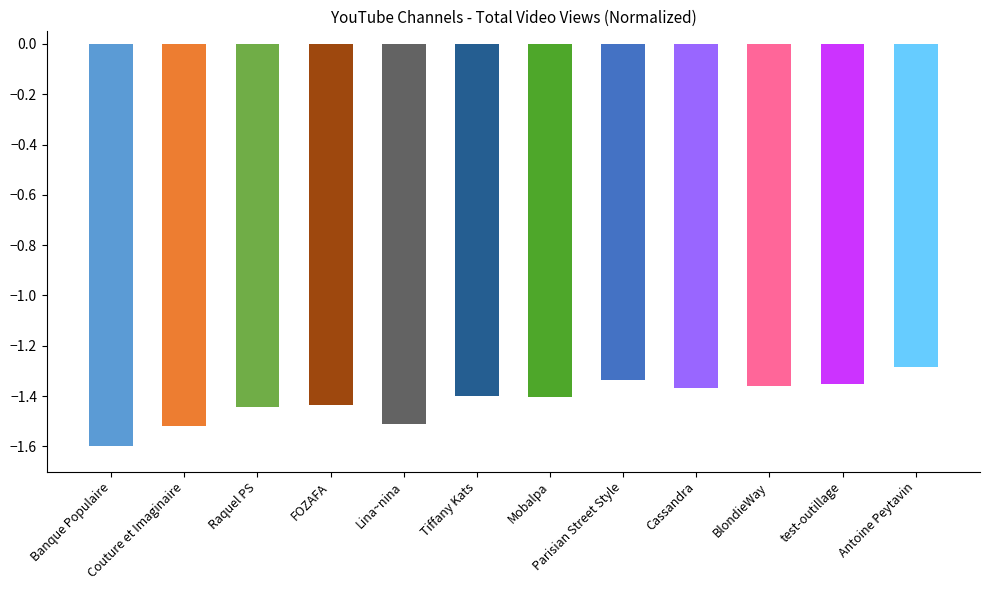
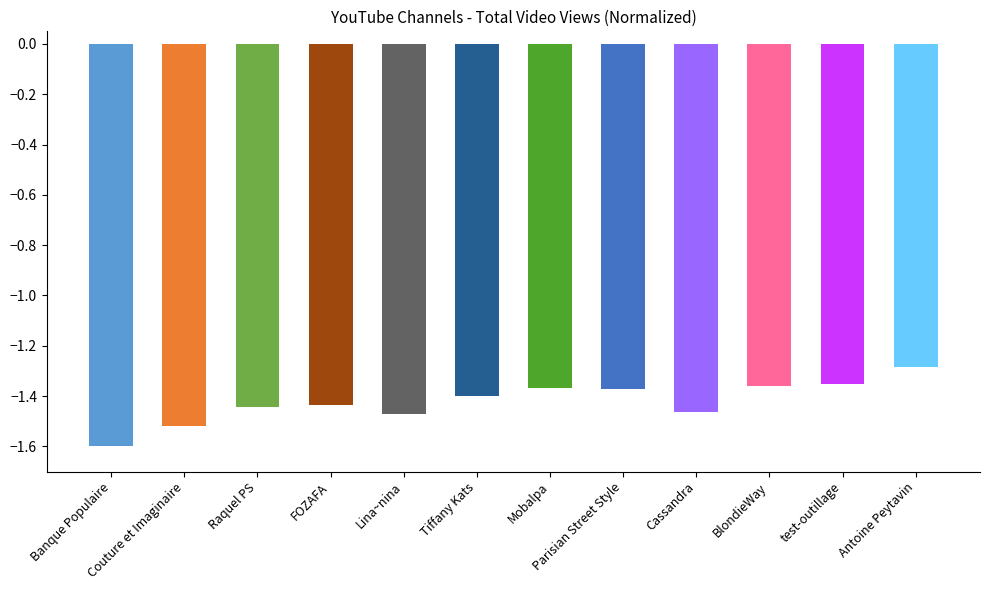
Lina~nina: -1.51 -> -1.47
Mobalpa: -1.41 -> -1.37
Parisian Street Style: -1.34 -> -1.37
Cassandra: -1.37 -> -1.46
